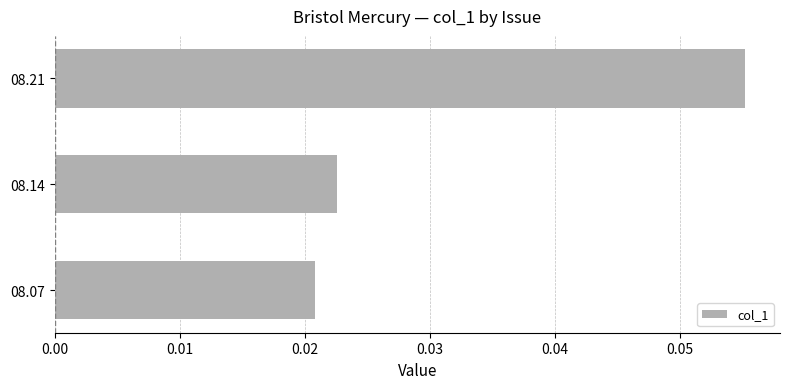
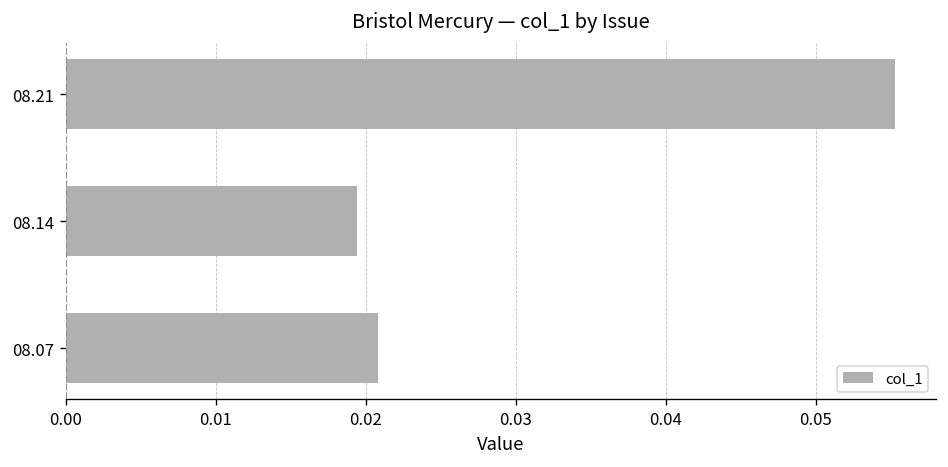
08.14: 0.0226 -> 0.0194
